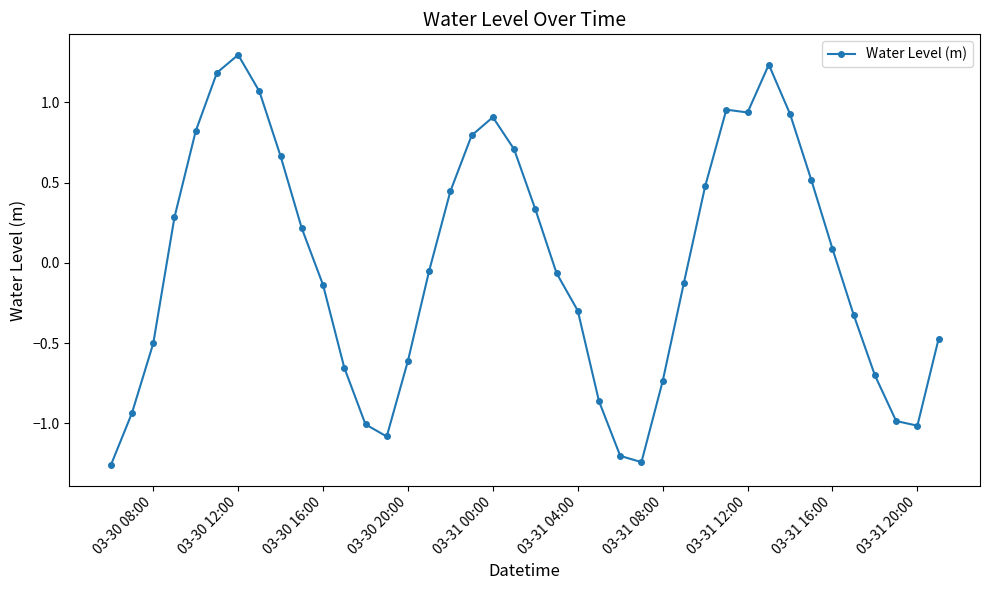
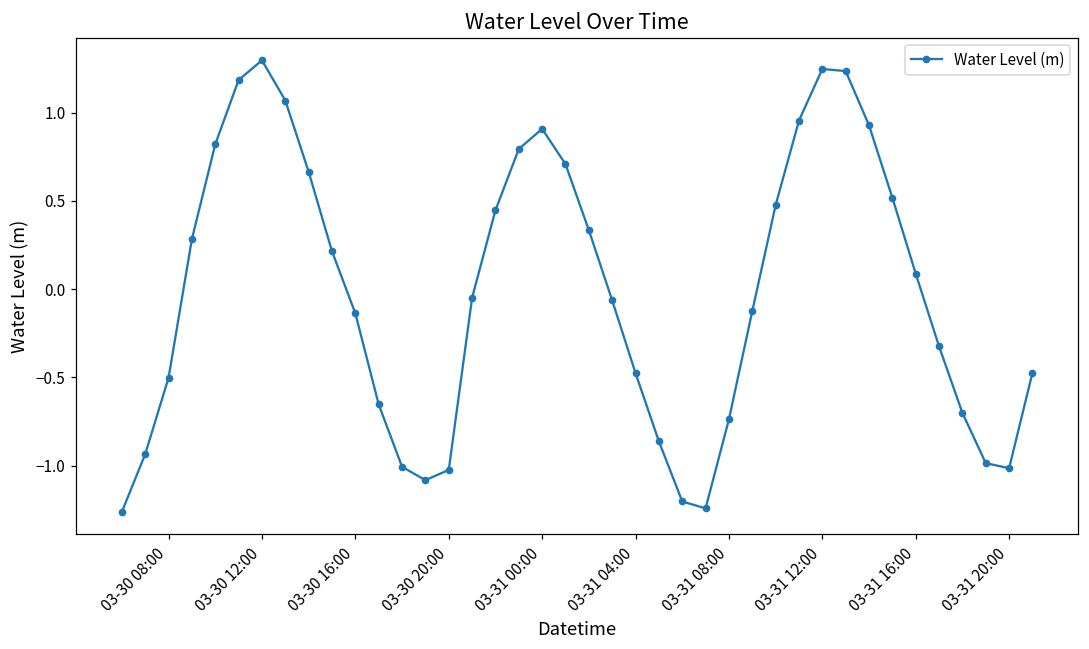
03-30 20:00: -0.61 -> -1.02
03-31 04:00: -0.30 -> -0.48
03-31 12:00: 0.94 -> 1.25
